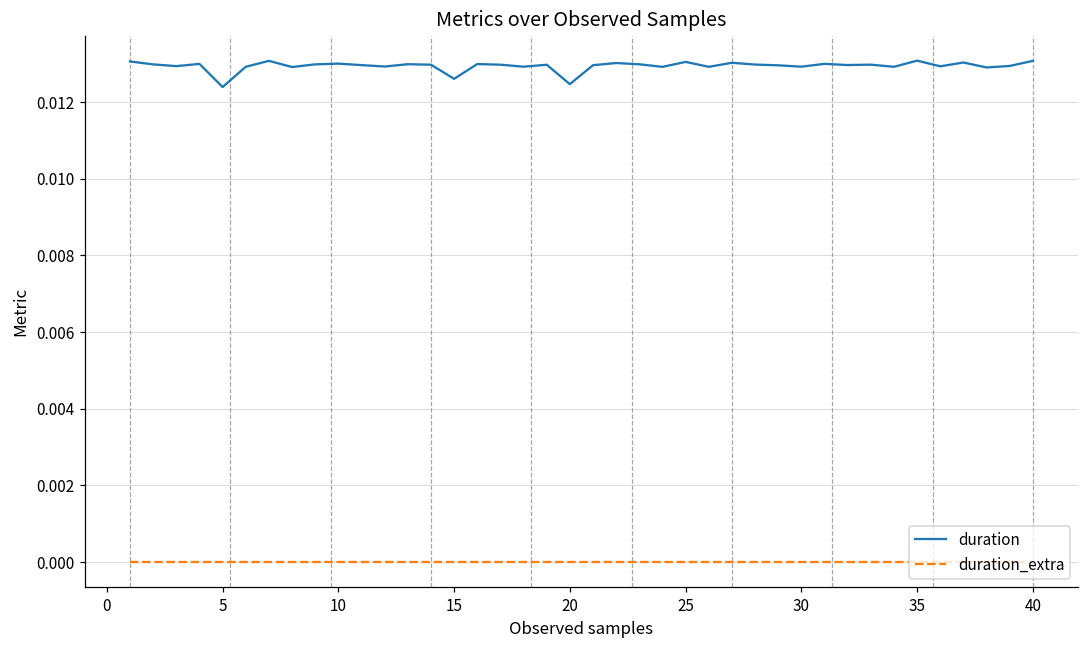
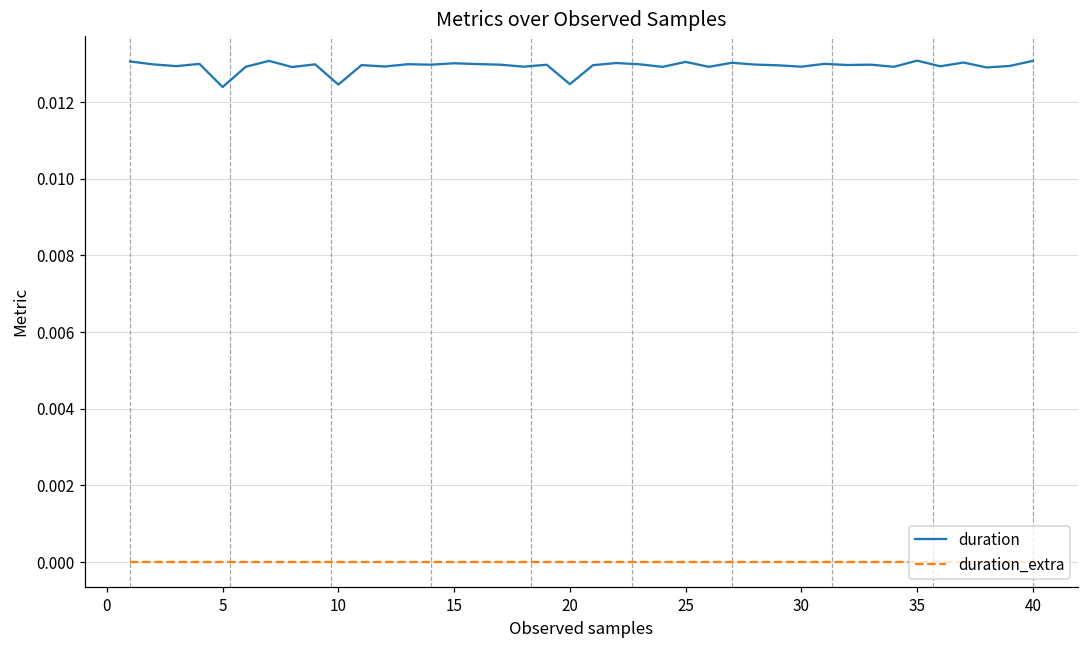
duration, 10: 0.0130 -> 0.0125
duration, 15: 0.0126 -> 0.0130
